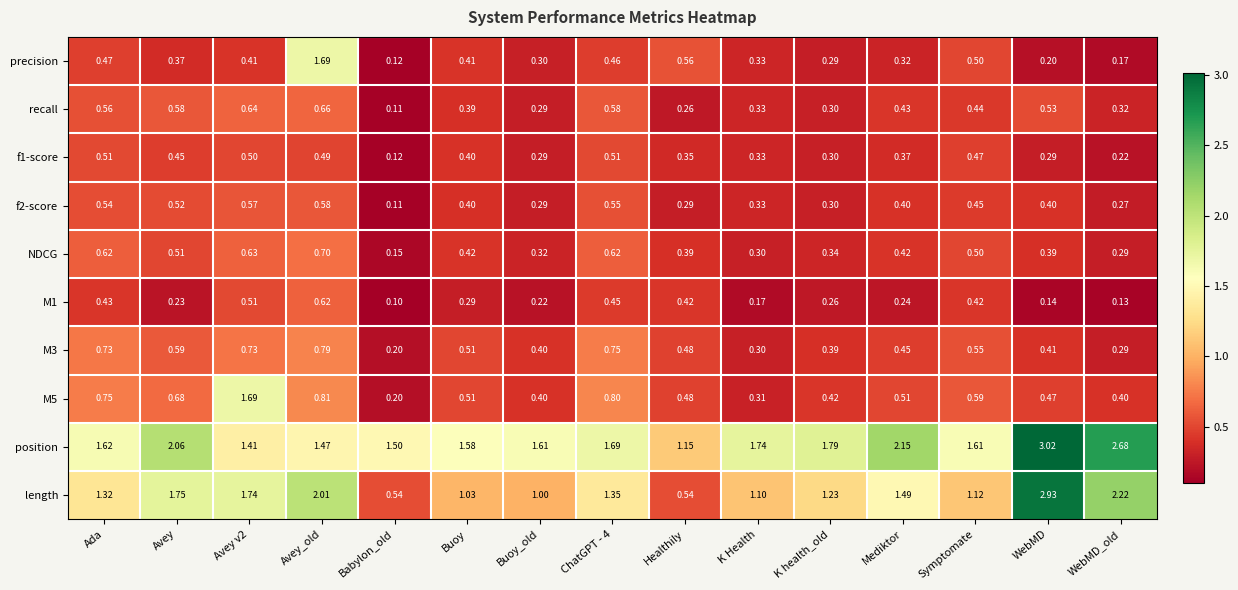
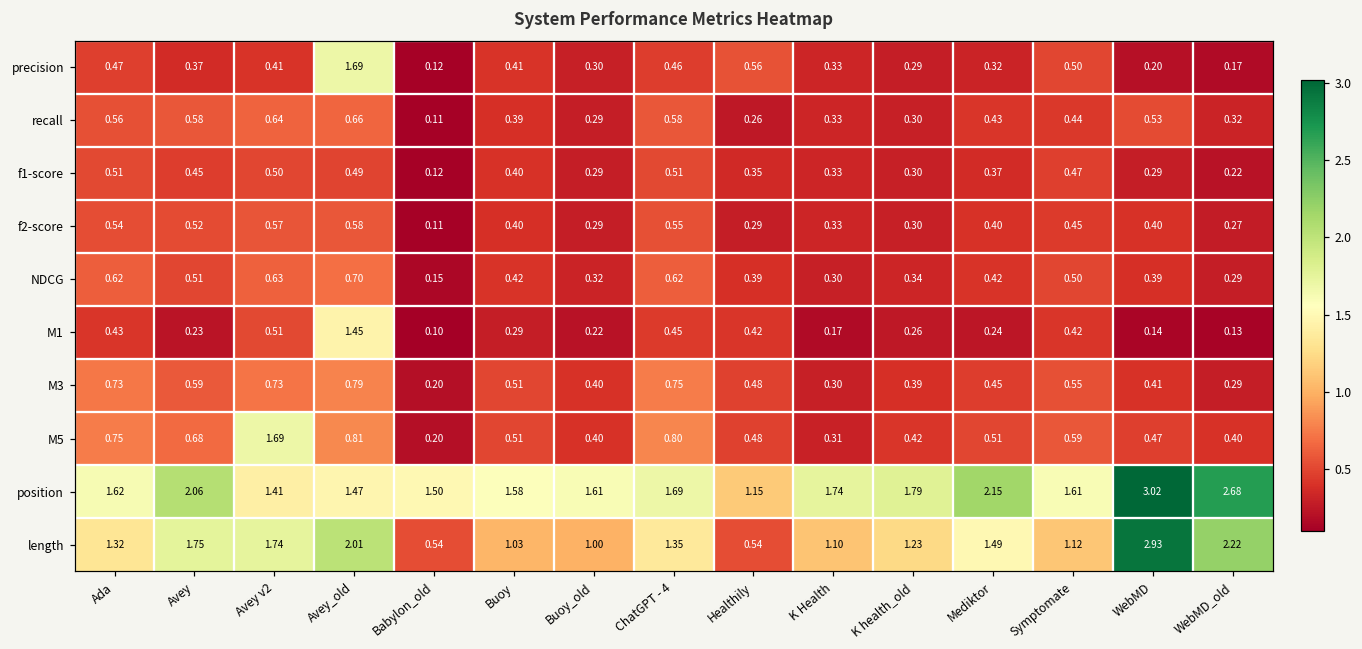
M1, Avey_old: 0.62 -> 1.45
